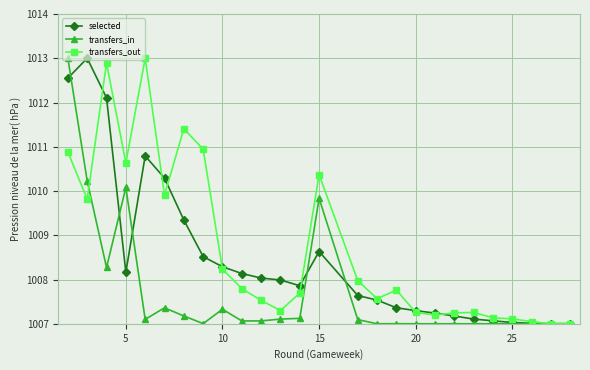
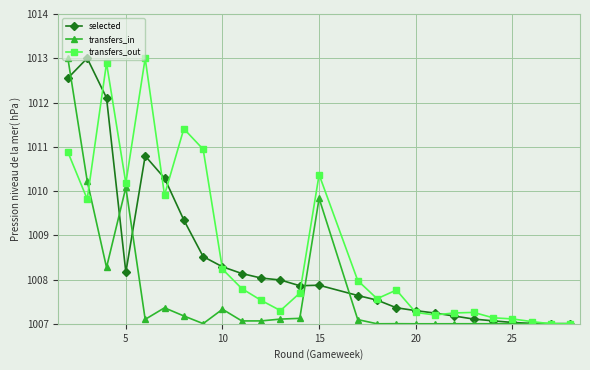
transfers_out, 5: 1010.6 -> 1010.2
selected, 15: 1008.6 -> 1007.9
